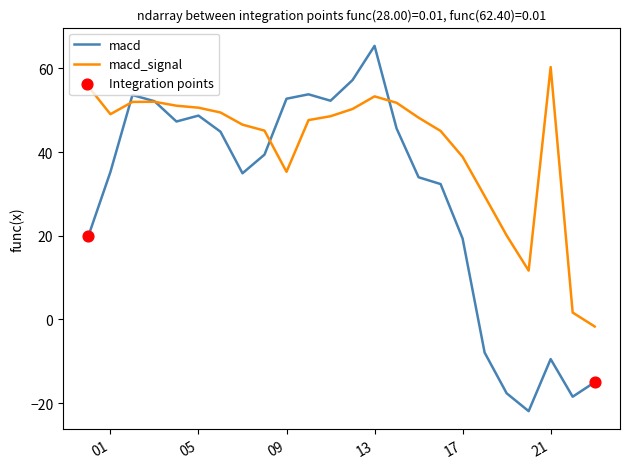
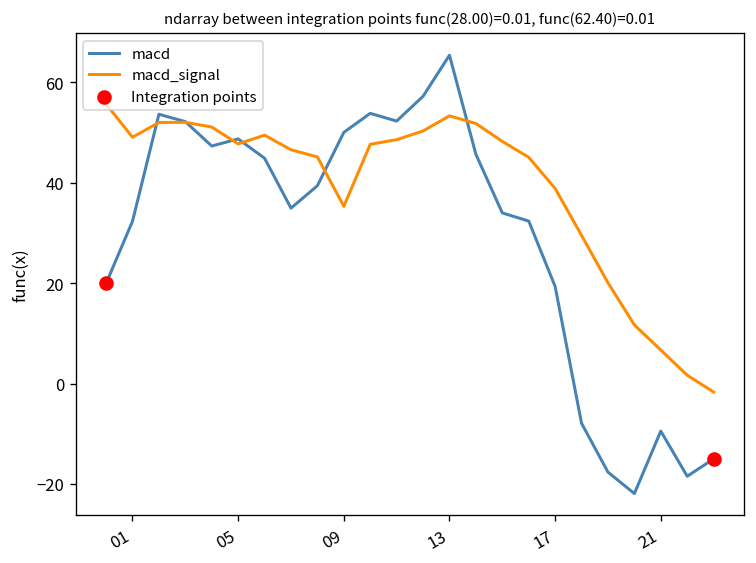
macd, 01: 35 -> 32
macd_signal, 05: 51 -> 48
macd, 09: 53 -> 50
macd_signal, 21: 60 -> 7
